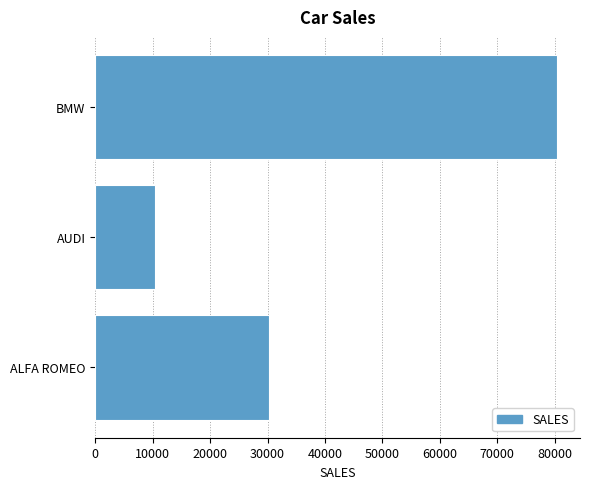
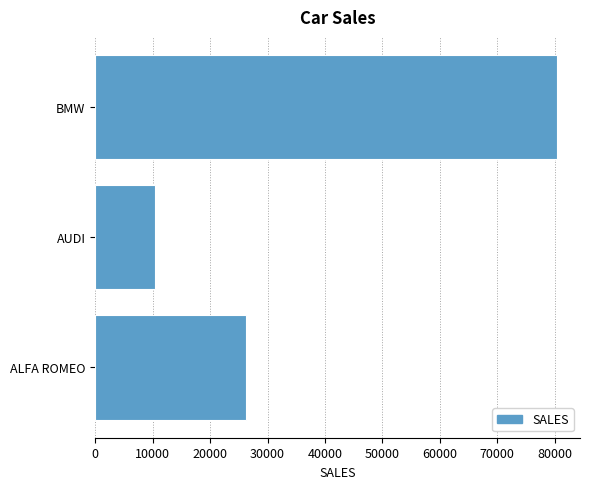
ALFA ROMEO: 30000 -> 26000
